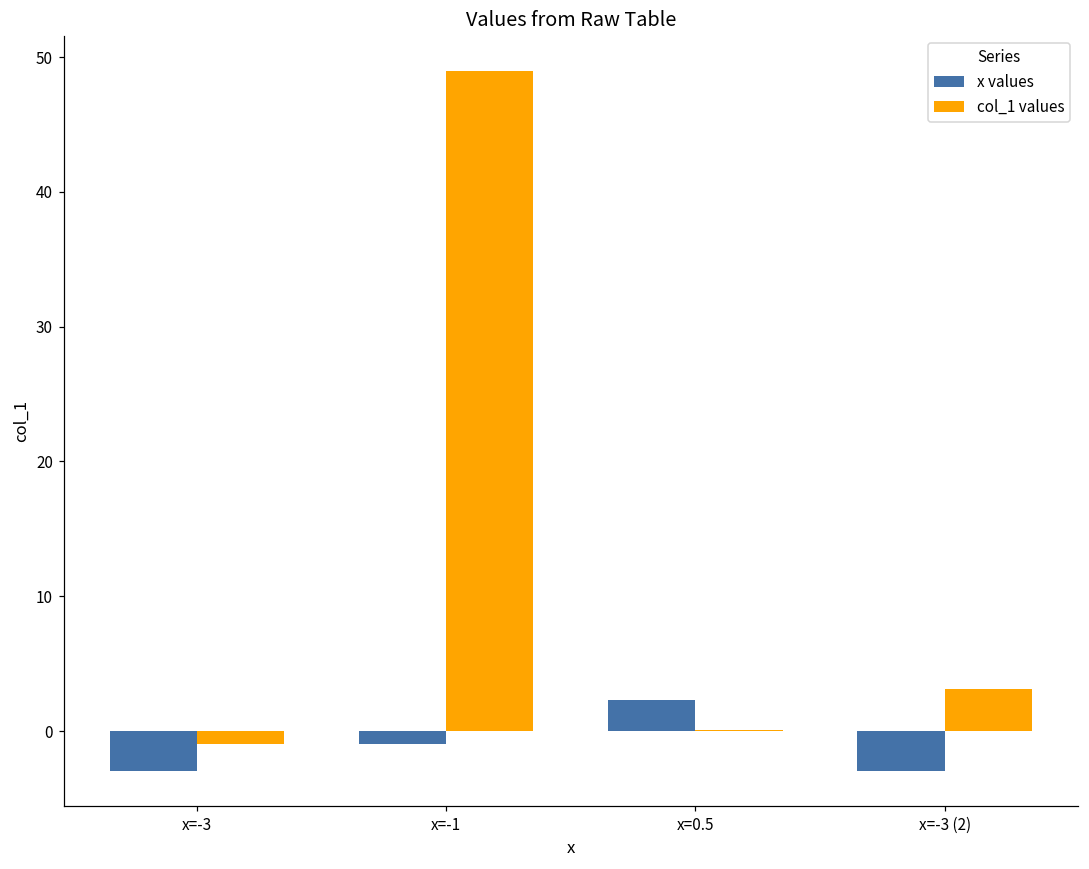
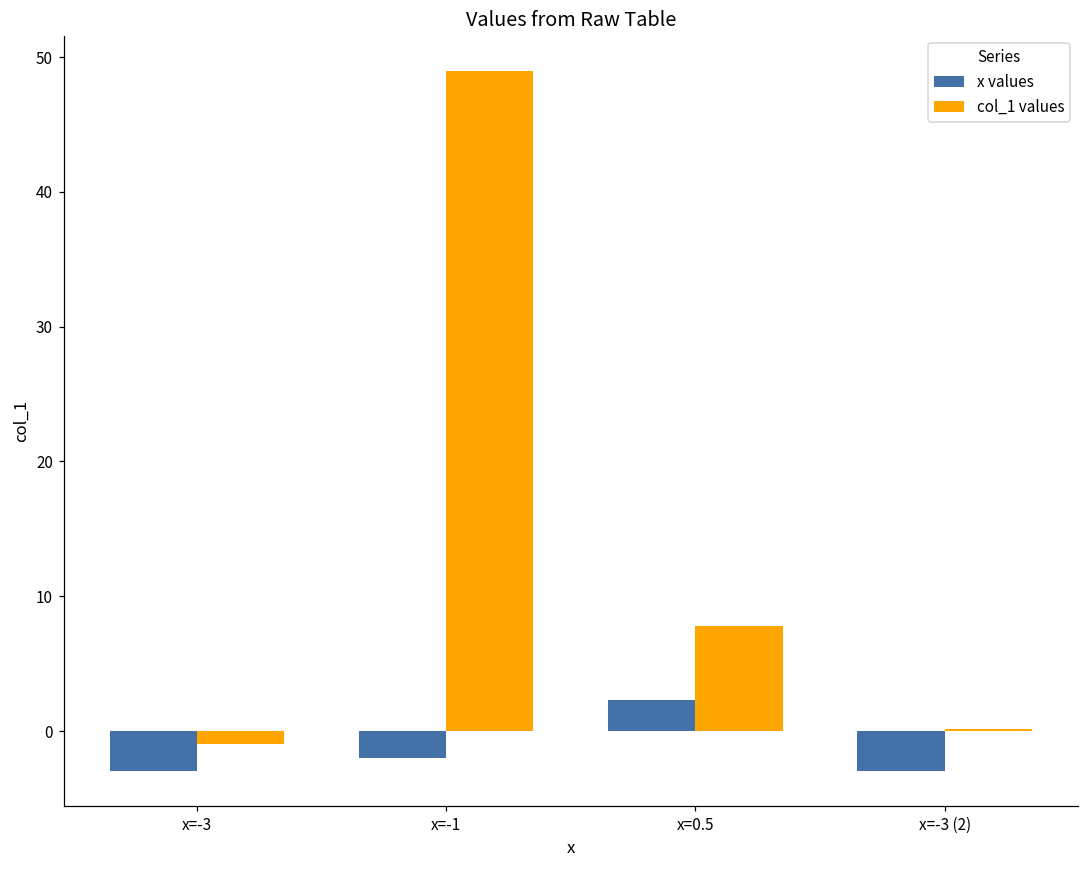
x values, x=-1: -1 -> -2
col_1 values, x=0.5: 0.1 -> 7.8
col_1 values, x=-3 (2): 3.2 -> 0.2
